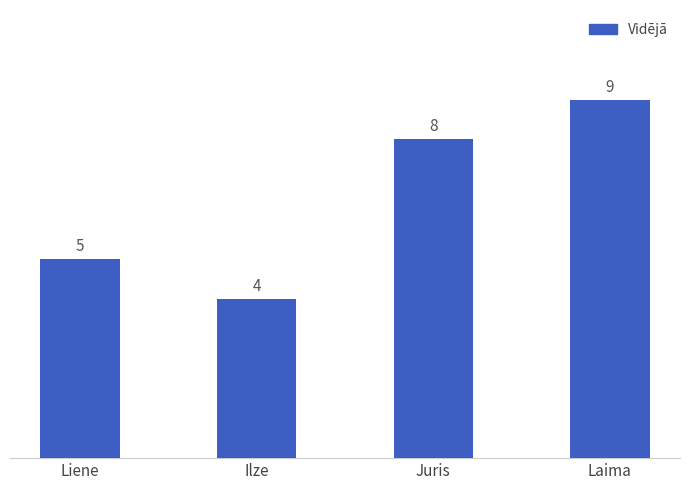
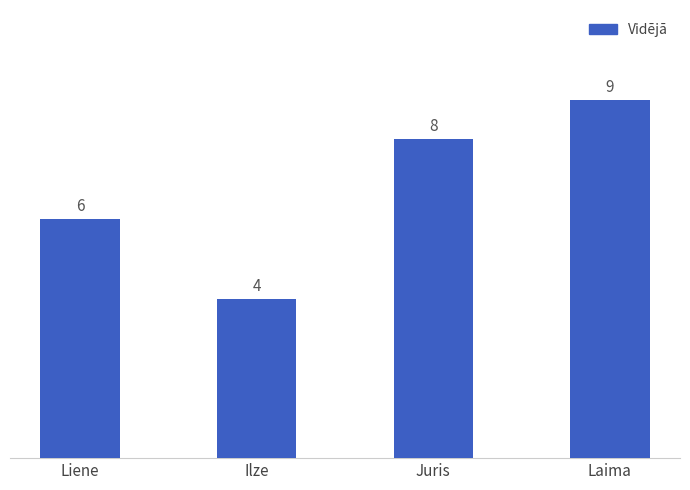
Liene: 5 -> 6
